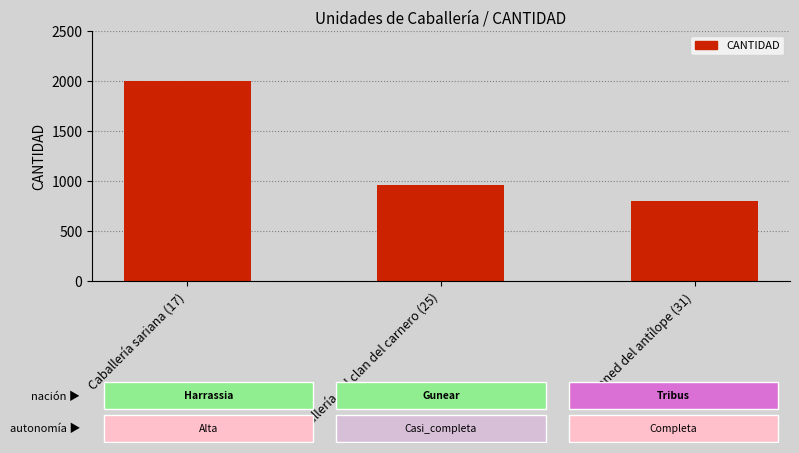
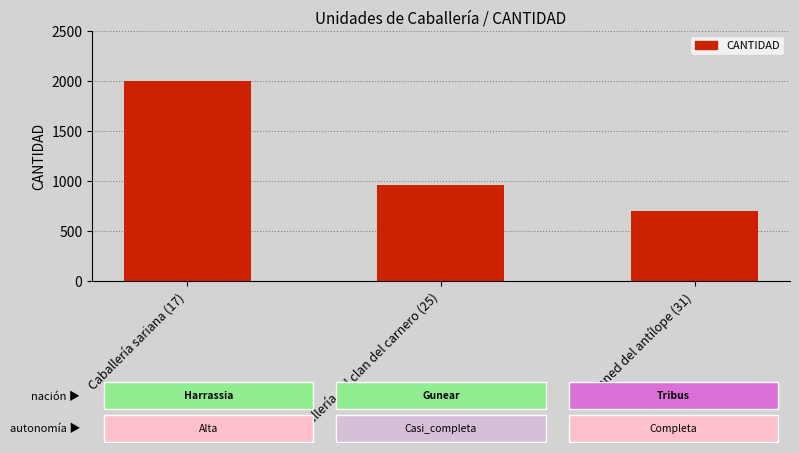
Tahlaned del antílope (31): 800 -> 700
